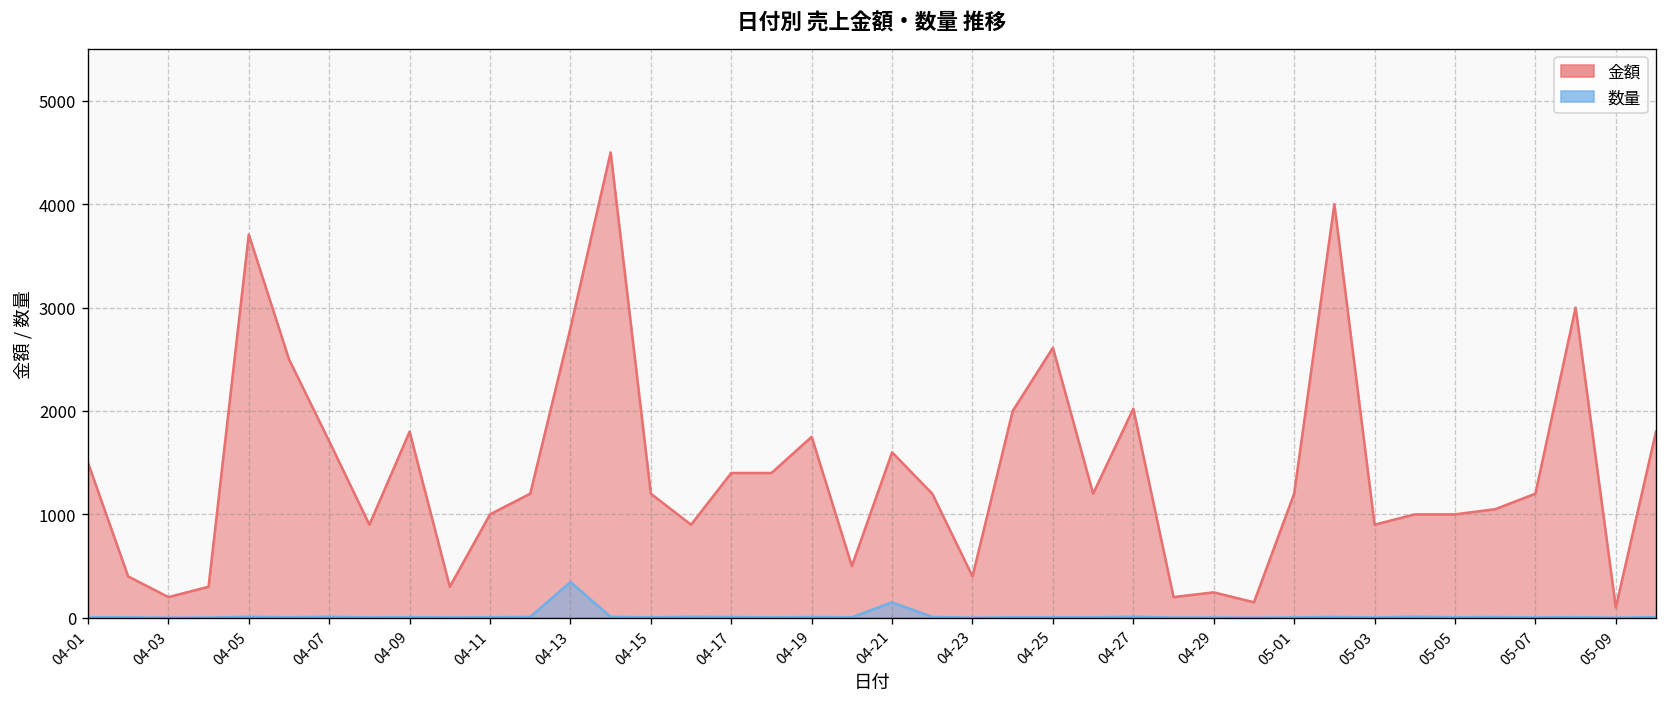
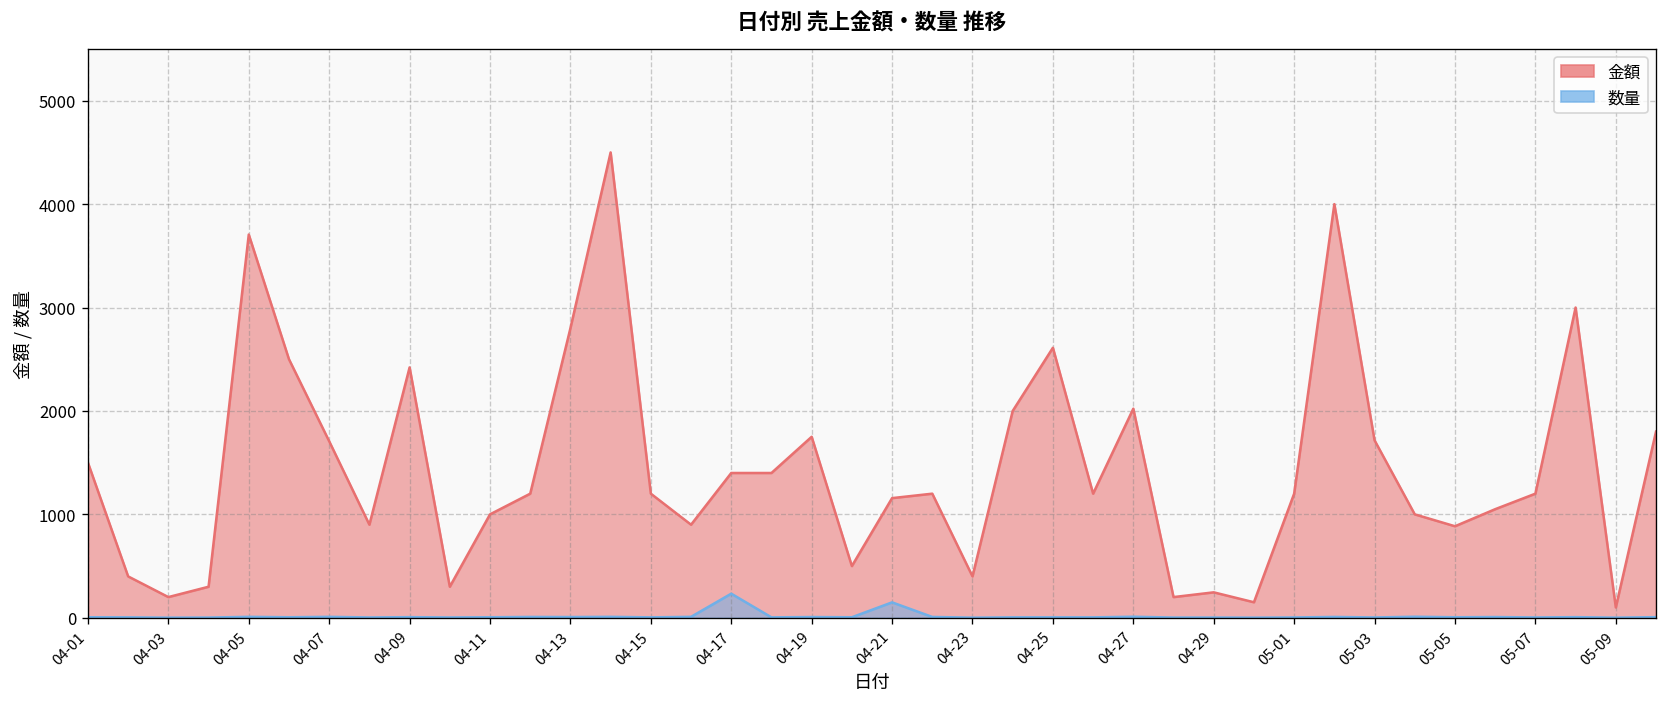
金額, 04-09: 1800 -> 2400
数量, 04-13: 300 -> 0
数量, 04-17: 0 -> 200
金額, 04-21: 1600 -> 1200
金額, 05-03: 900 -> 1700
金額, 05-05: 1000 -> 900
